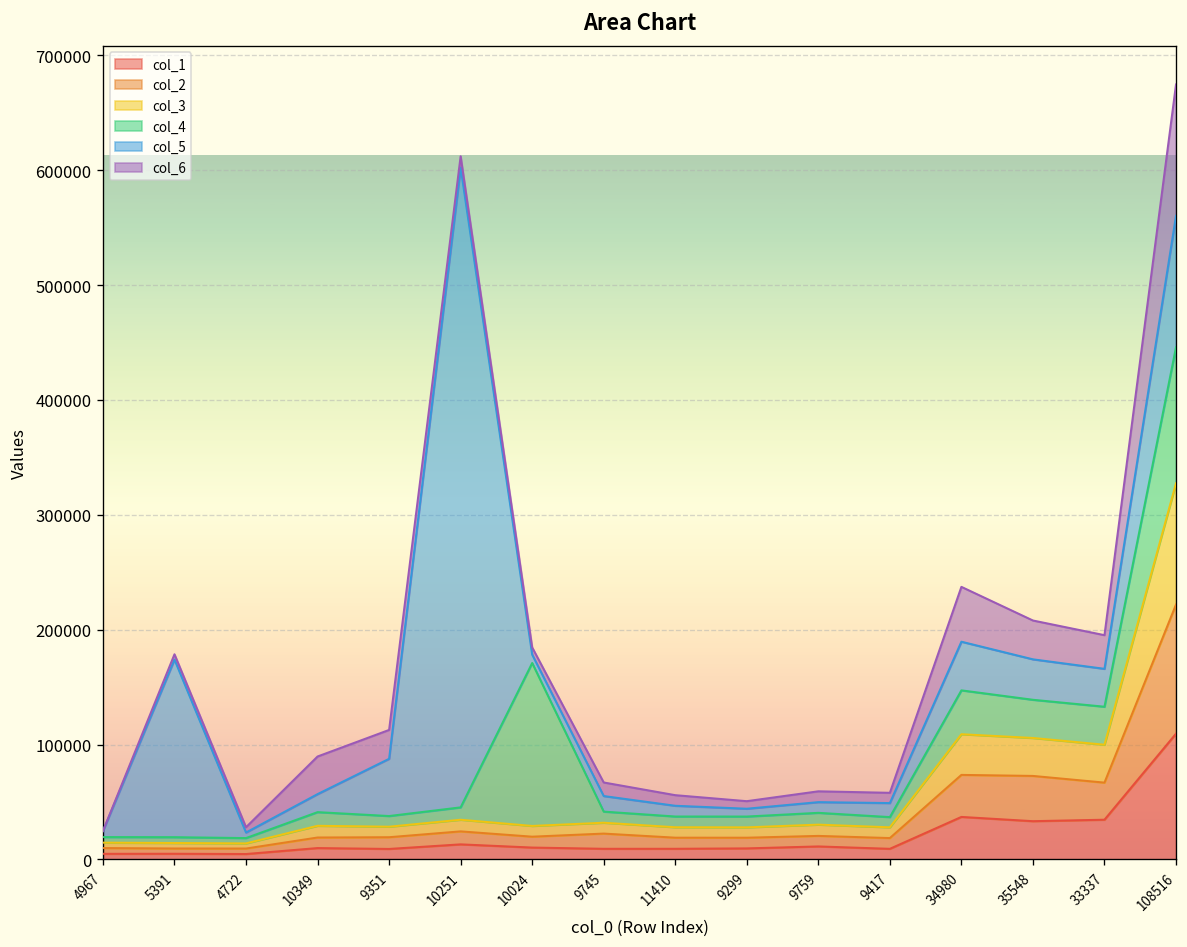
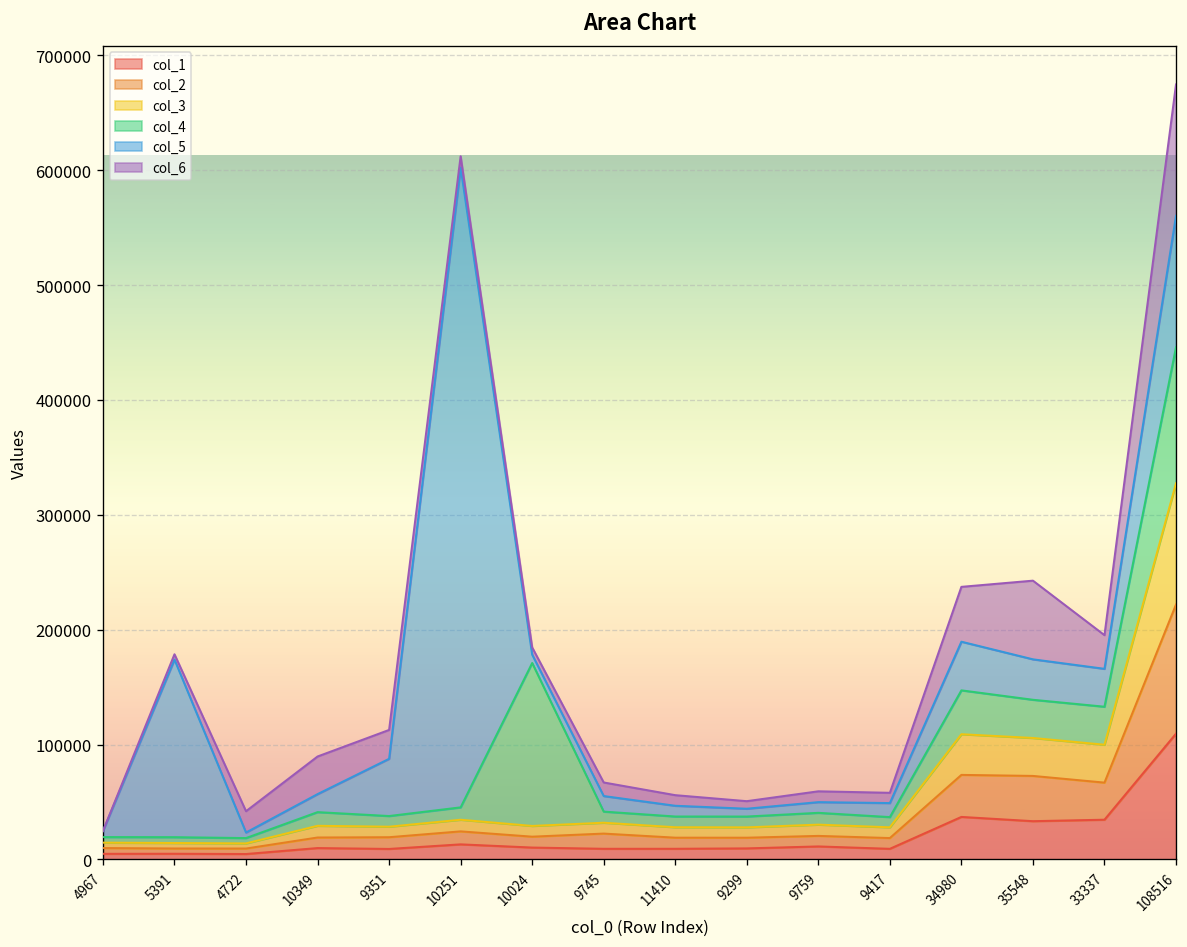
col_6, 4722: 0 -> 20000
col_6, 35548: 30000 -> 70000
